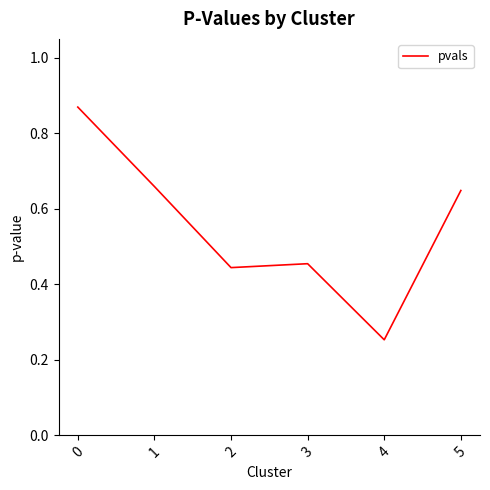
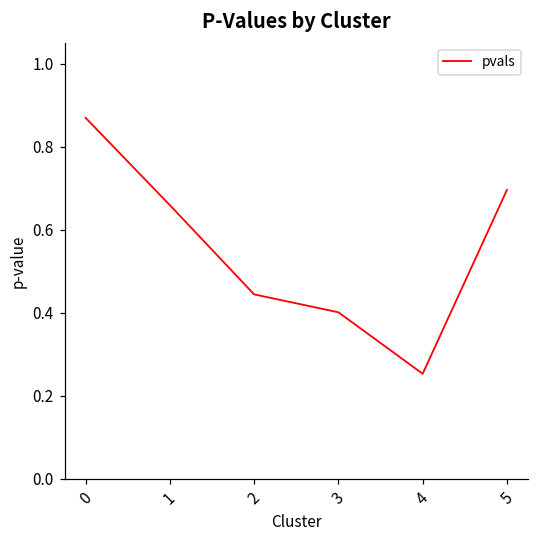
3: 0.45 -> 0.40
5: 0.65 -> 0.70
